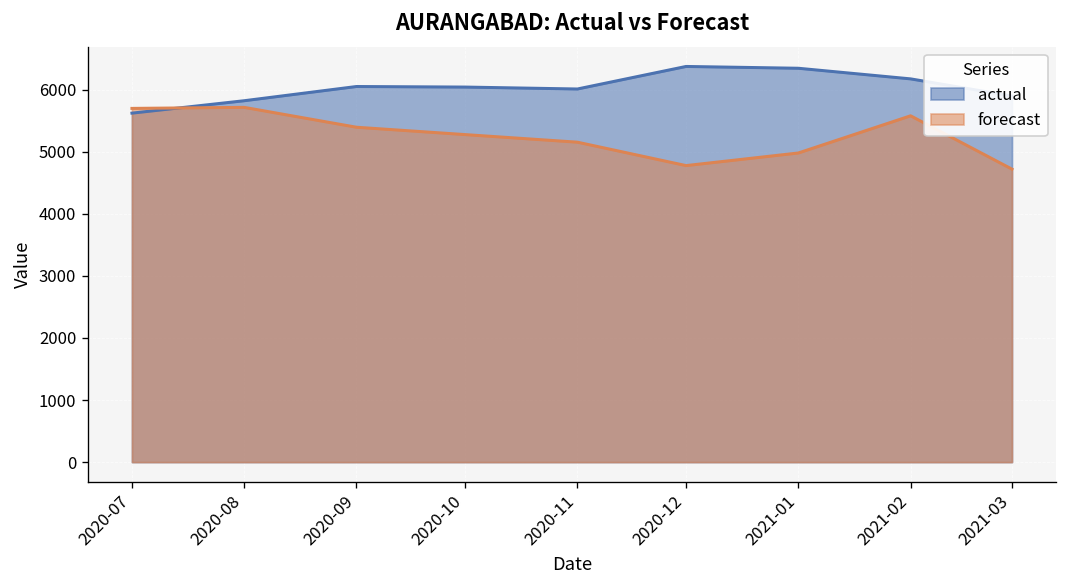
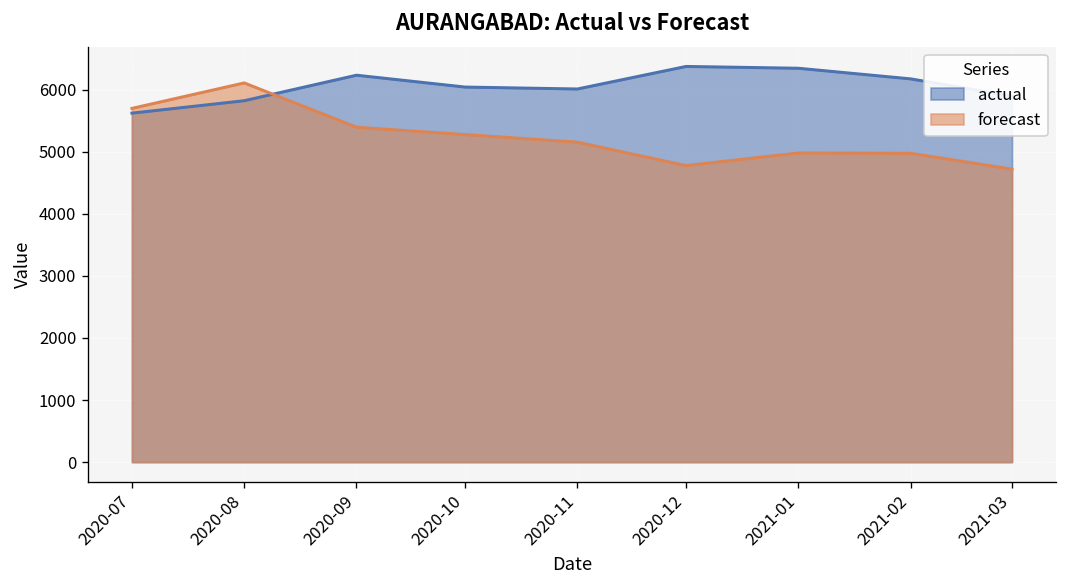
forecast, 2020-08: 5700 -> 6100
actual, 2020-09: 6100 -> 6200
forecast, 2021-02: 5600 -> 5000
